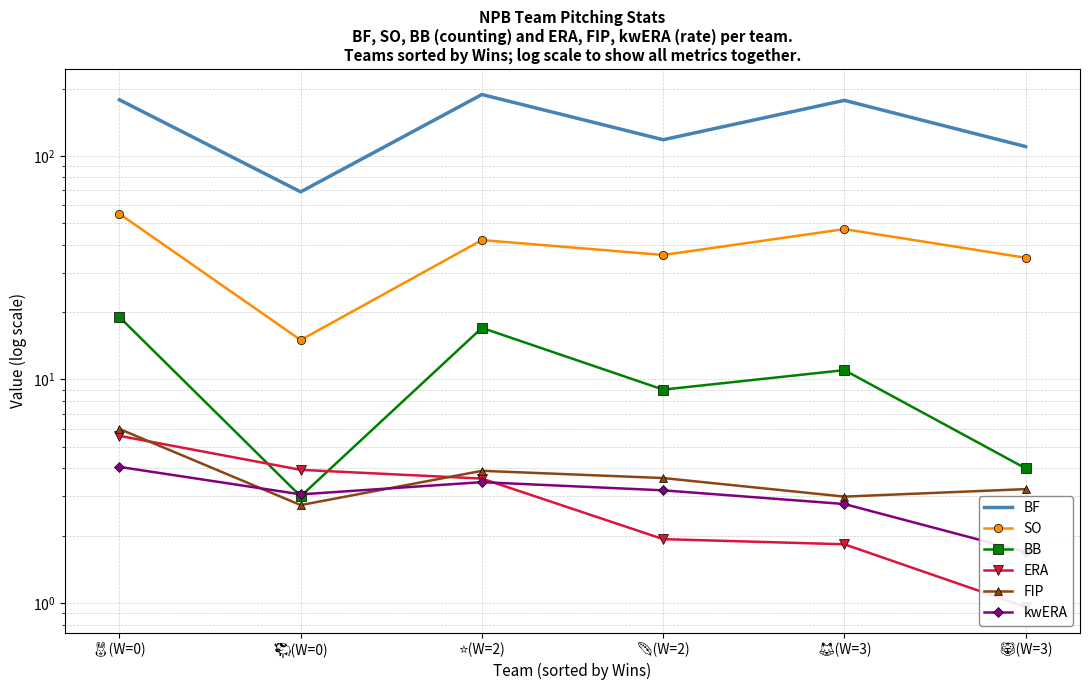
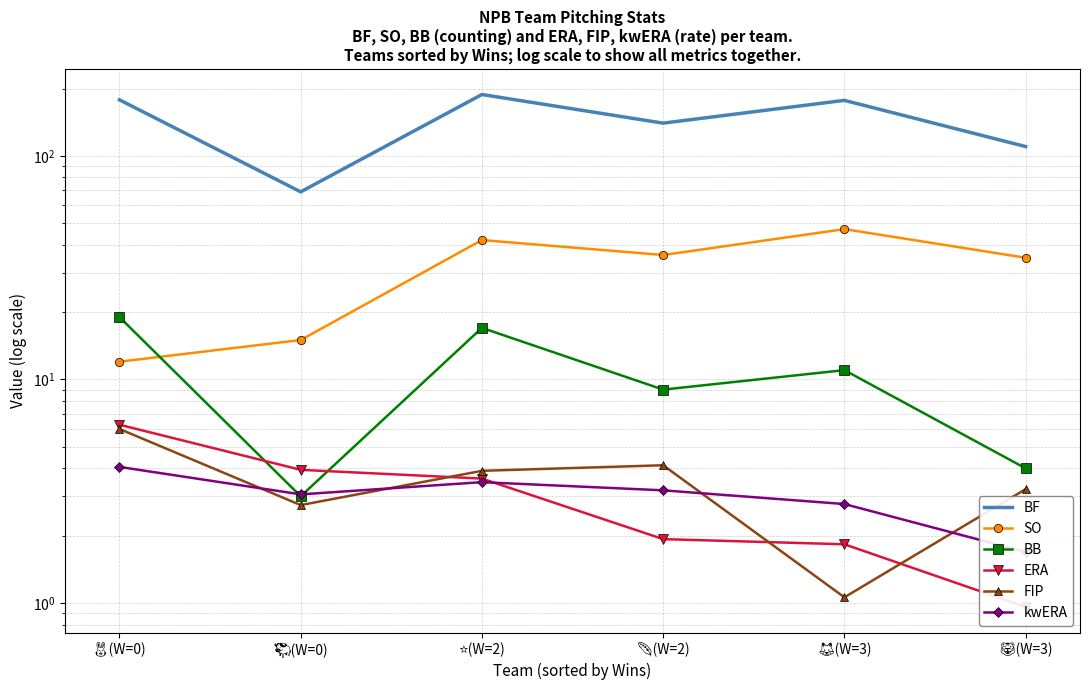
SO, 🐰(W=0): 55 -> 12
ERA, 🐰(W=0): 5.6 -> 6.3
BF, 🪶(W=2): 120 -> 140
FIP, 🪶(W=2): 3.6 -> 4.1
FIP, 🦊(W=3): 3.0 -> 1.1
